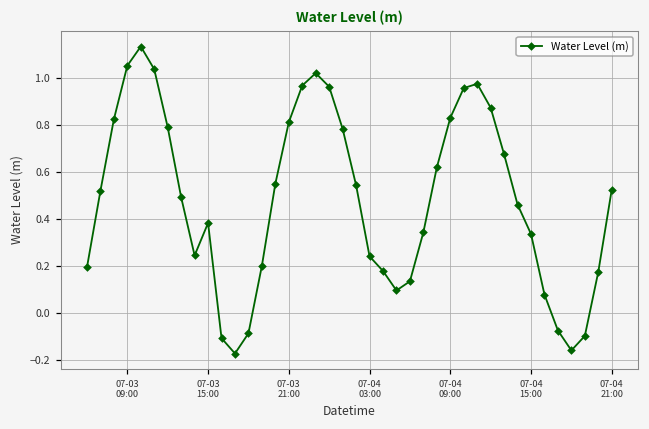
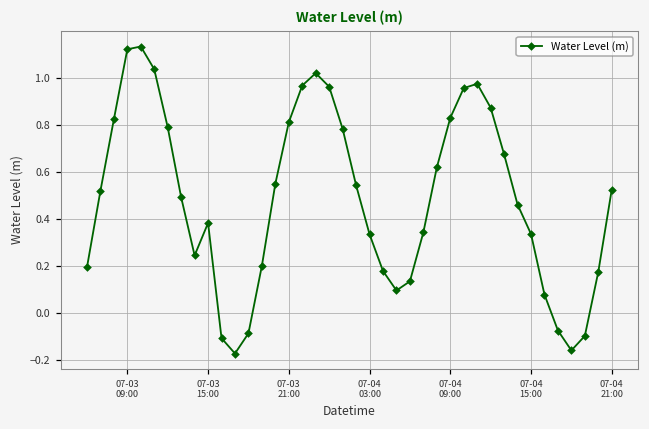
07-03 09:00: 1.05 -> 1.12
07-04 03:00: 0.24 -> 0.33
